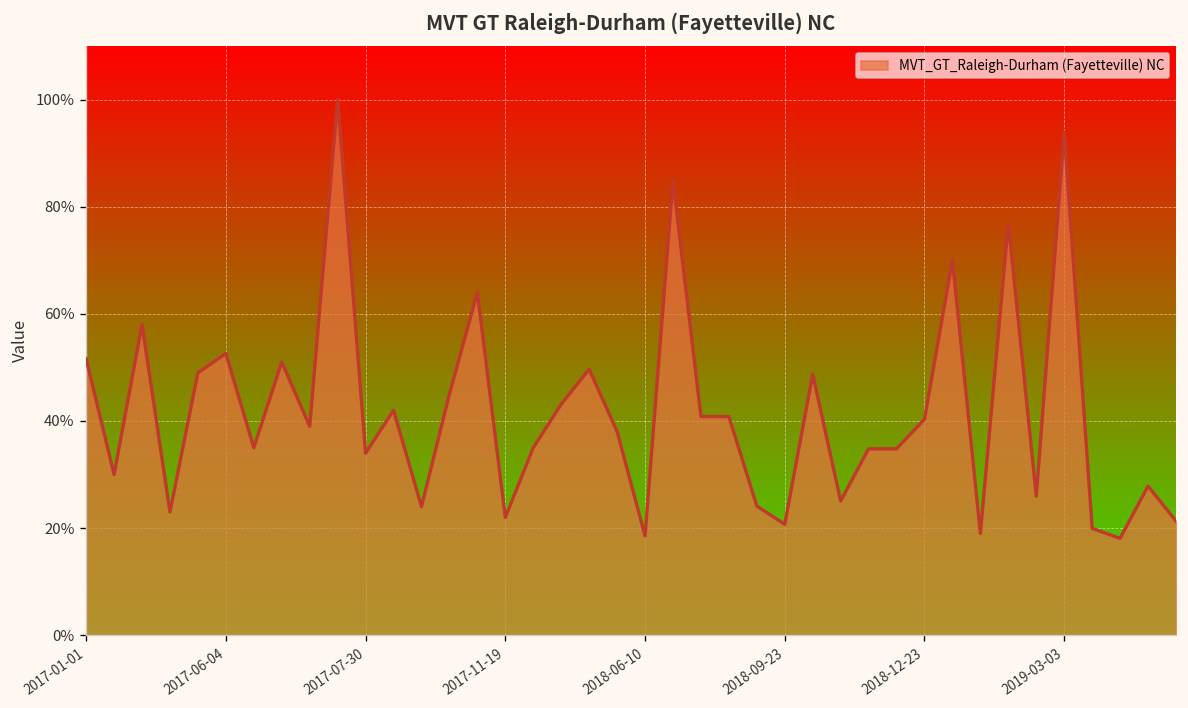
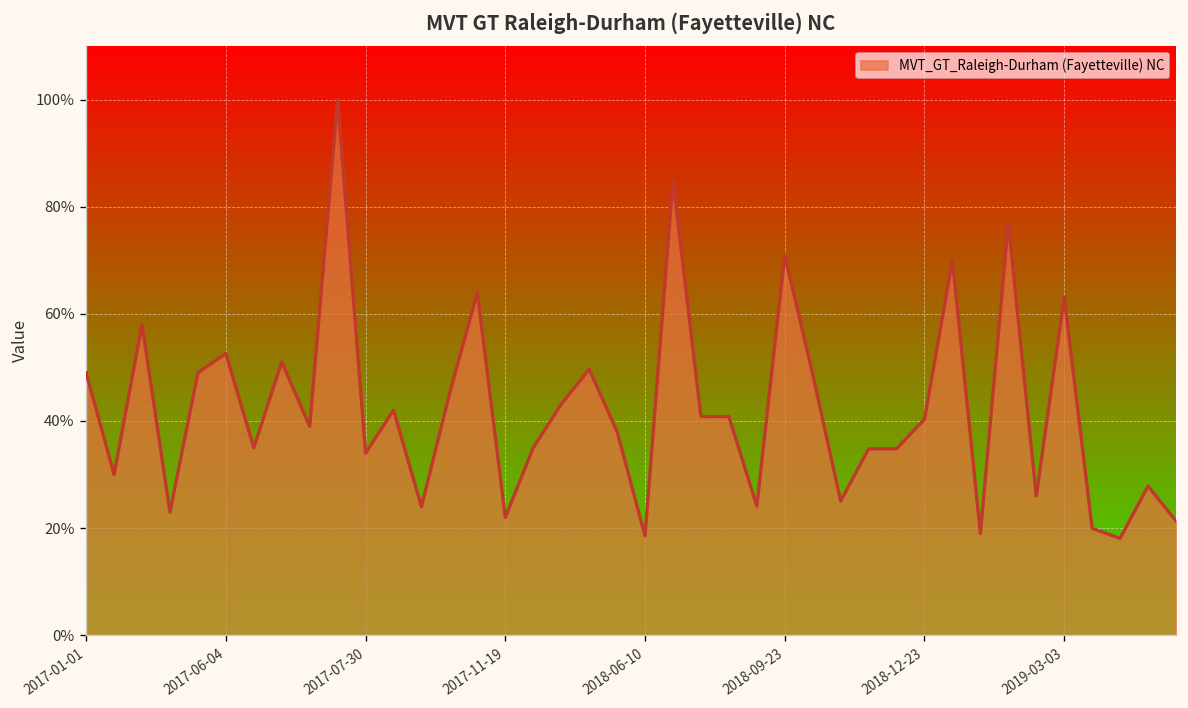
2017-01-01: 52% -> 49%
2018-09-23: 21% -> 71%
2019-03-03: 94% -> 63%
